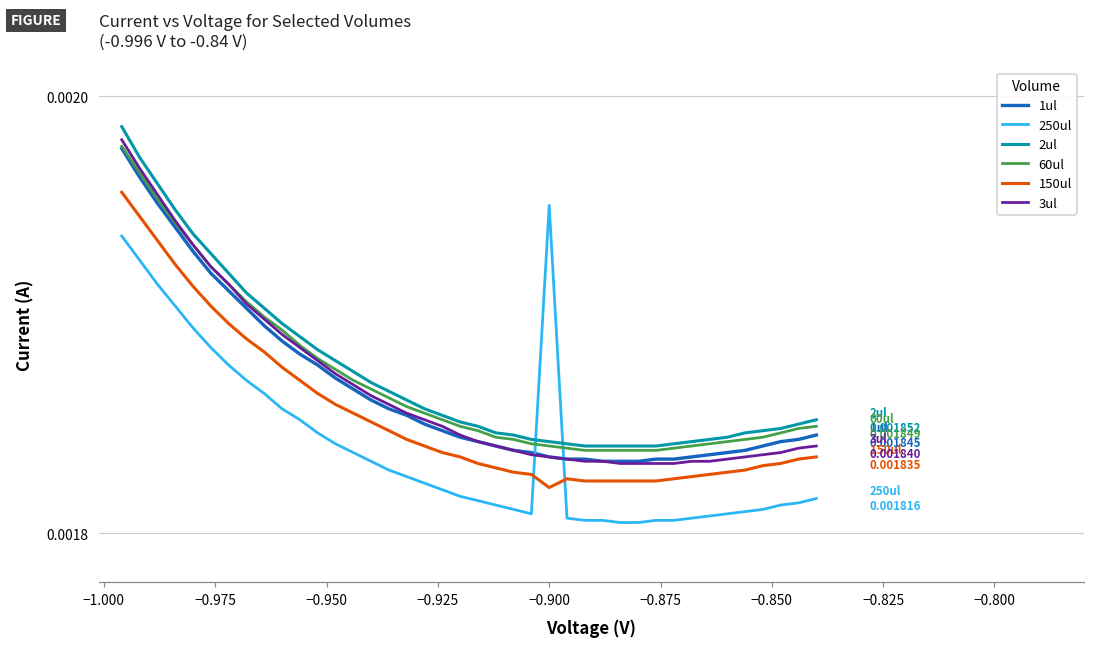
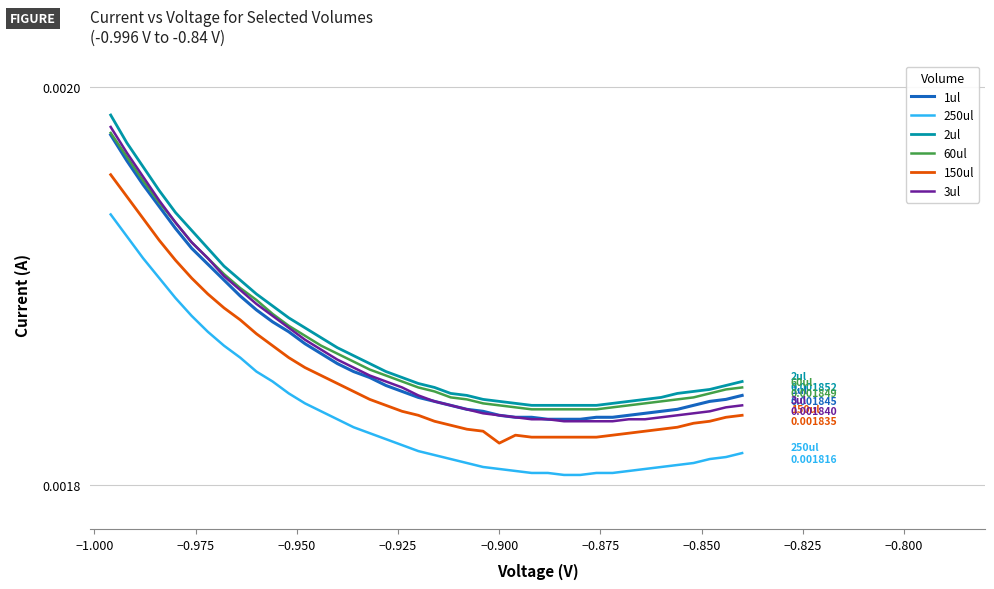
250ul, −0.900: 0.001950 -> 0.001808
